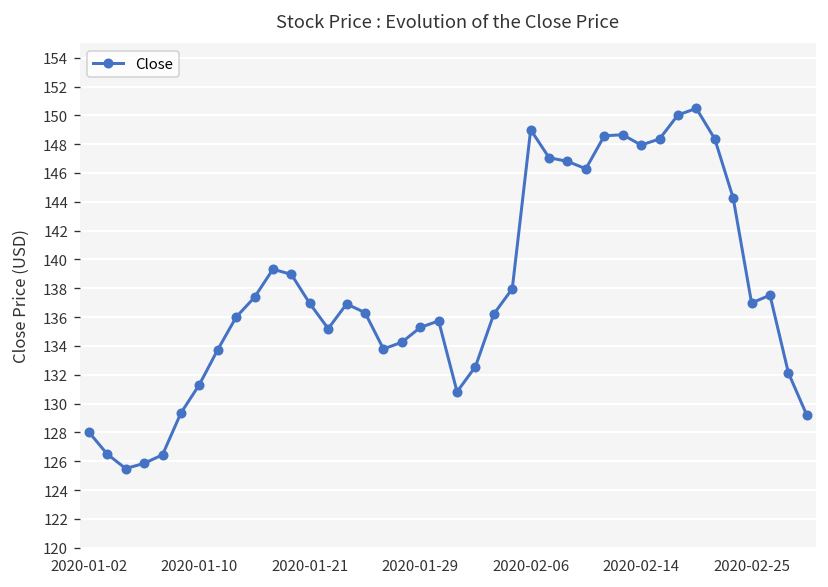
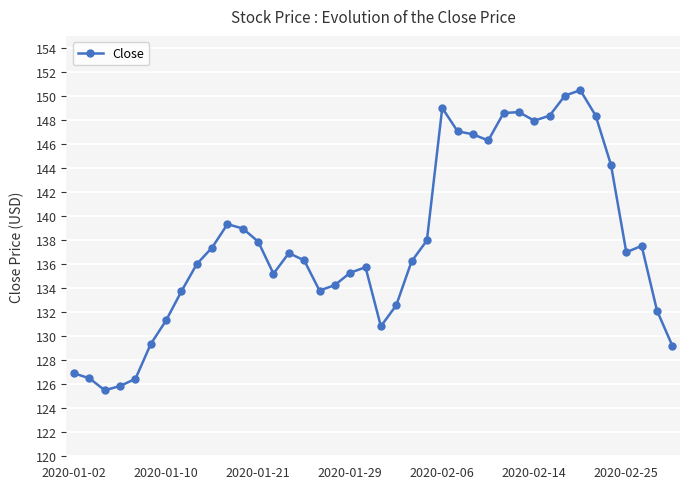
2020-01-02: 128.0 -> 126.9
2020-01-21: 136.9 -> 137.9
